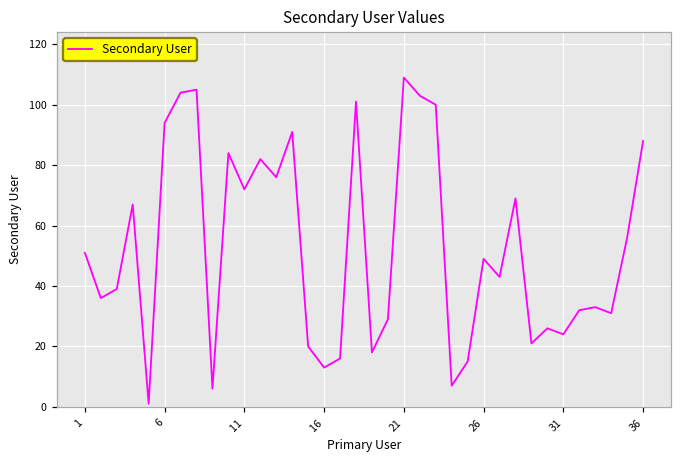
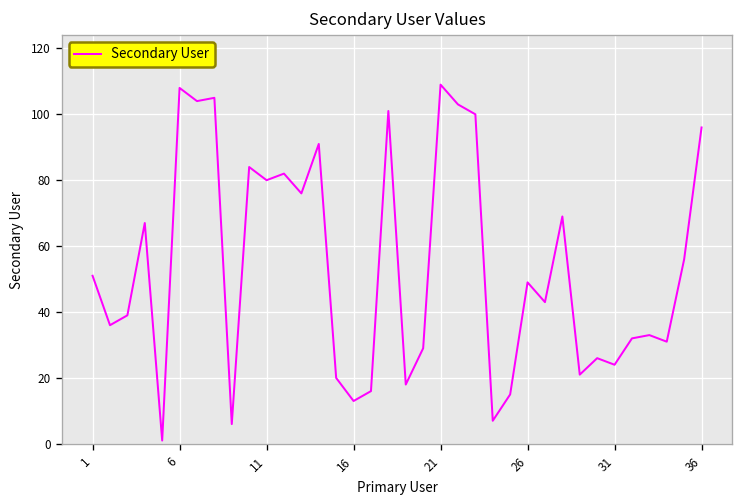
6: 94 -> 108
11: 72 -> 80
36: 88 -> 96
